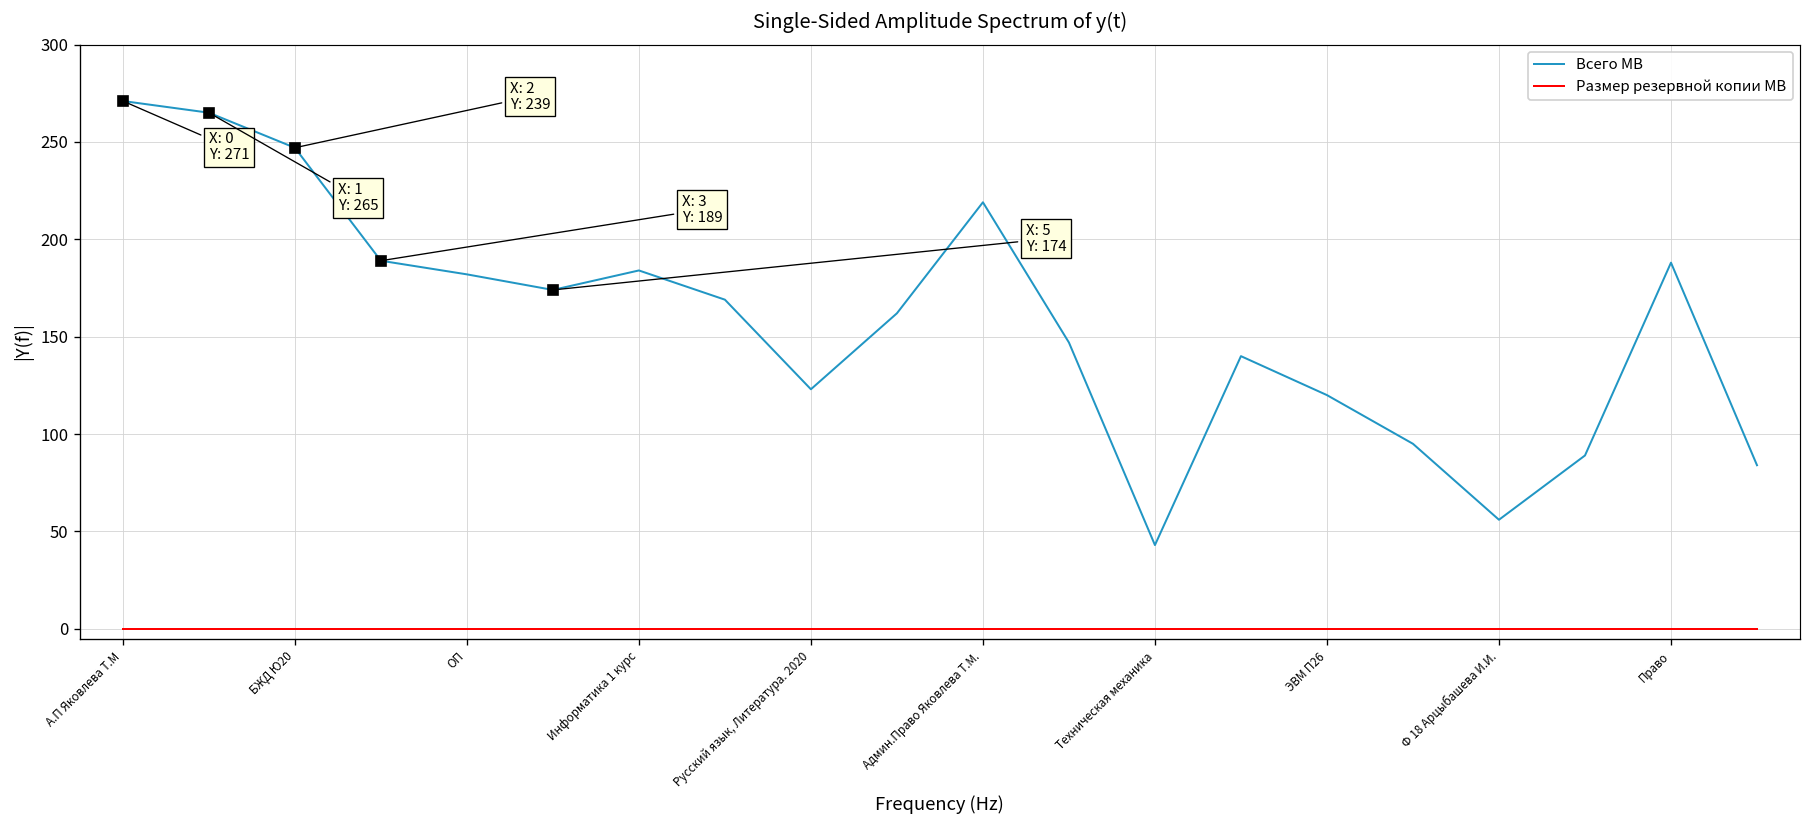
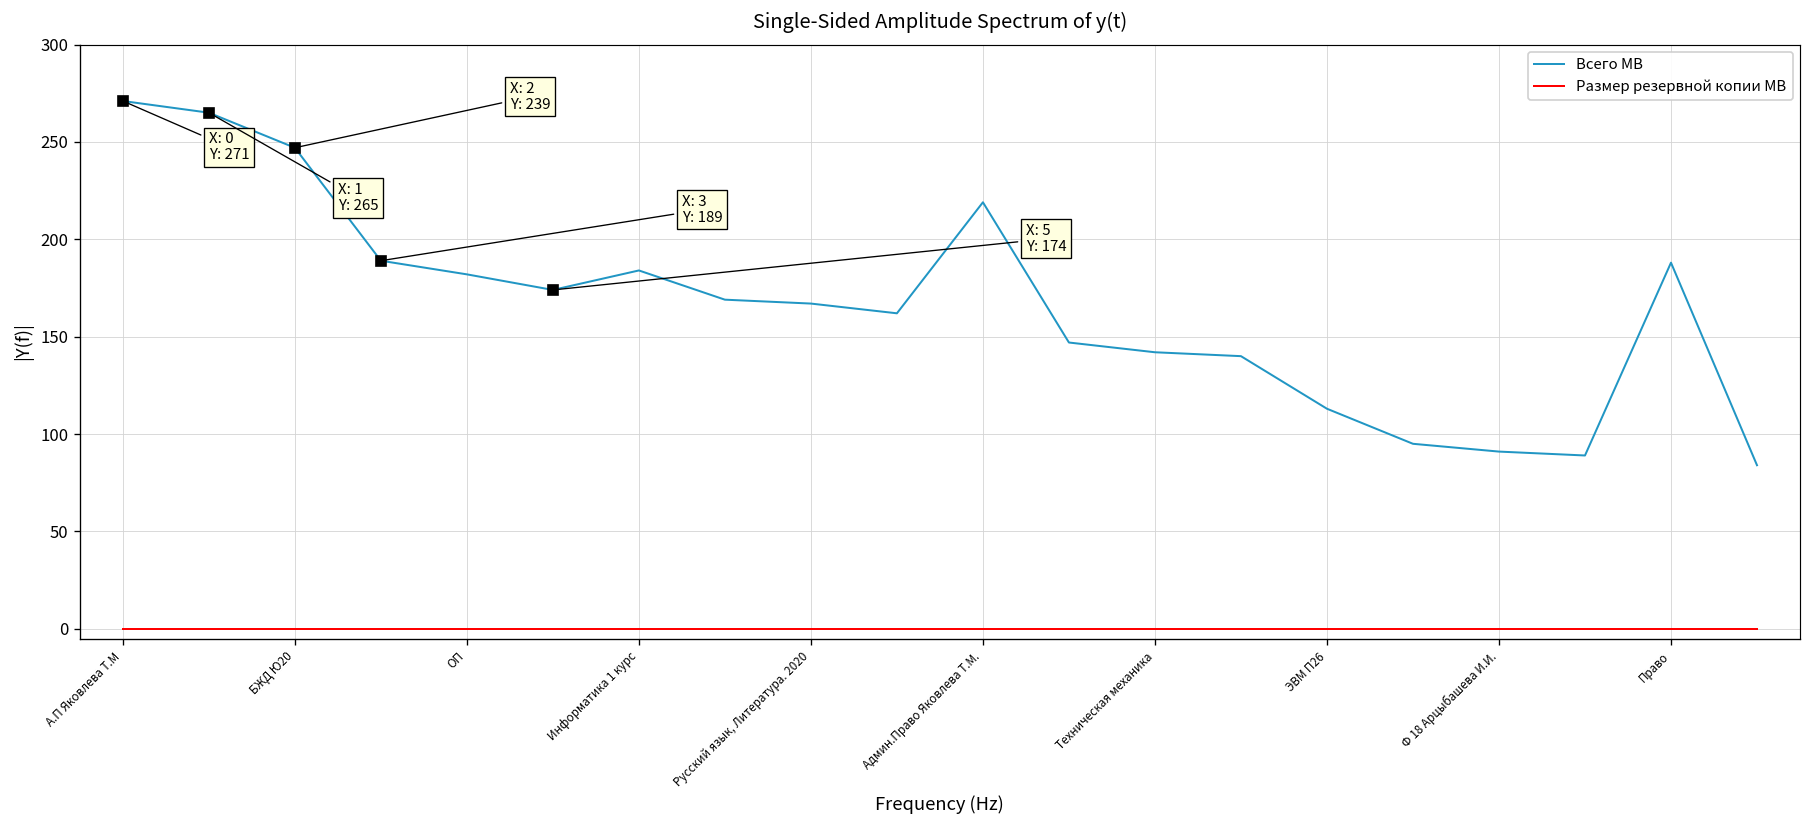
Всего MB, Русский язык, Литература. 2020: 123 -> 167
Всего MB, Техническая механика: 43 -> 142
Всего MB, ЭВМ П26: 120 -> 113
Всего MB, Ф 18 Арцыбашева И.И.: 56 -> 91
